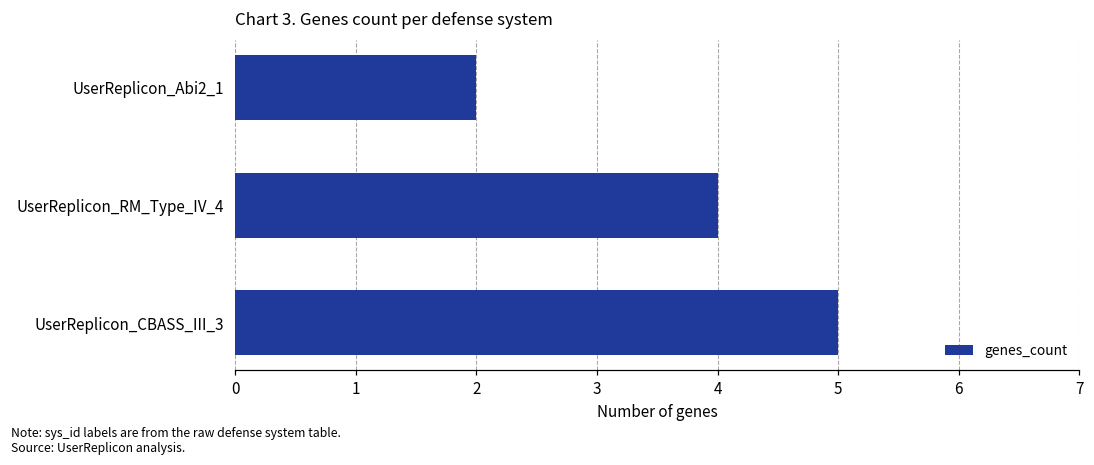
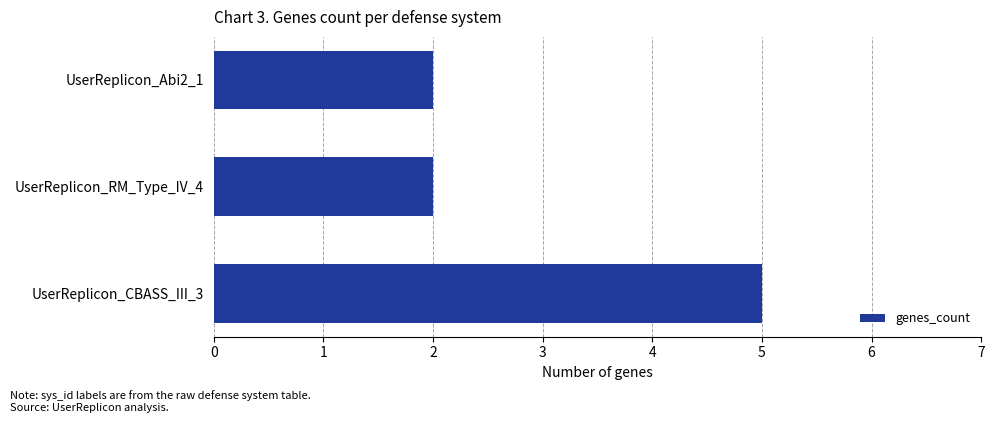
UserReplicon_RM_Type_IV_4: 4 -> 2
